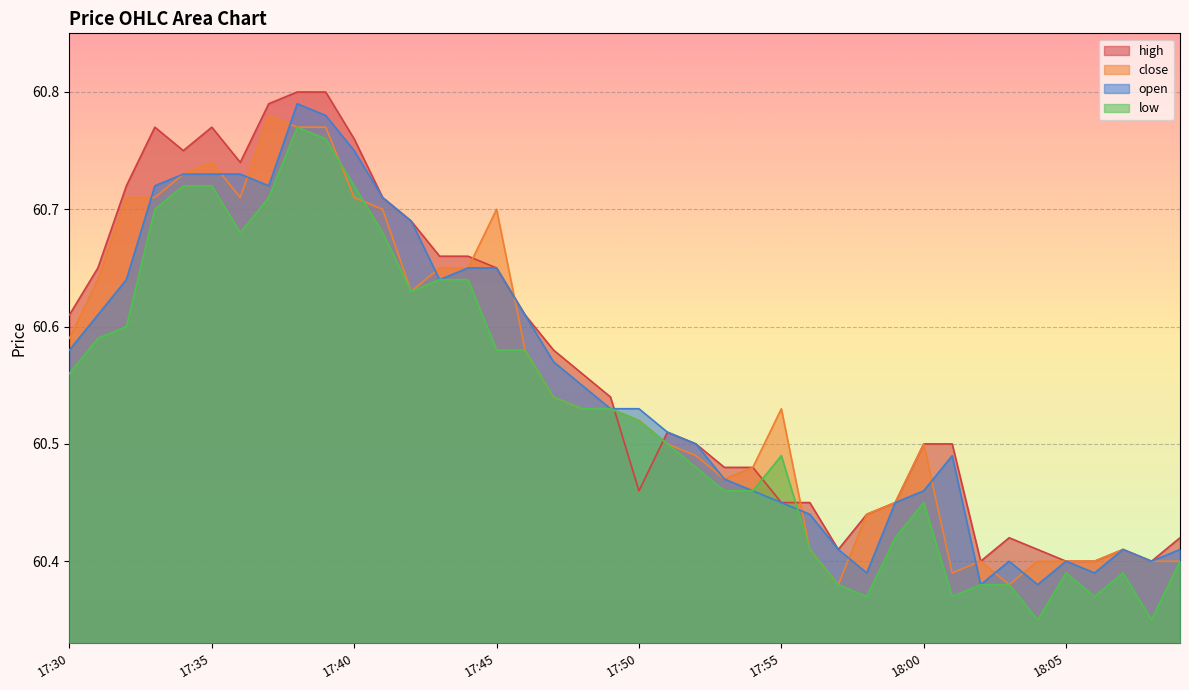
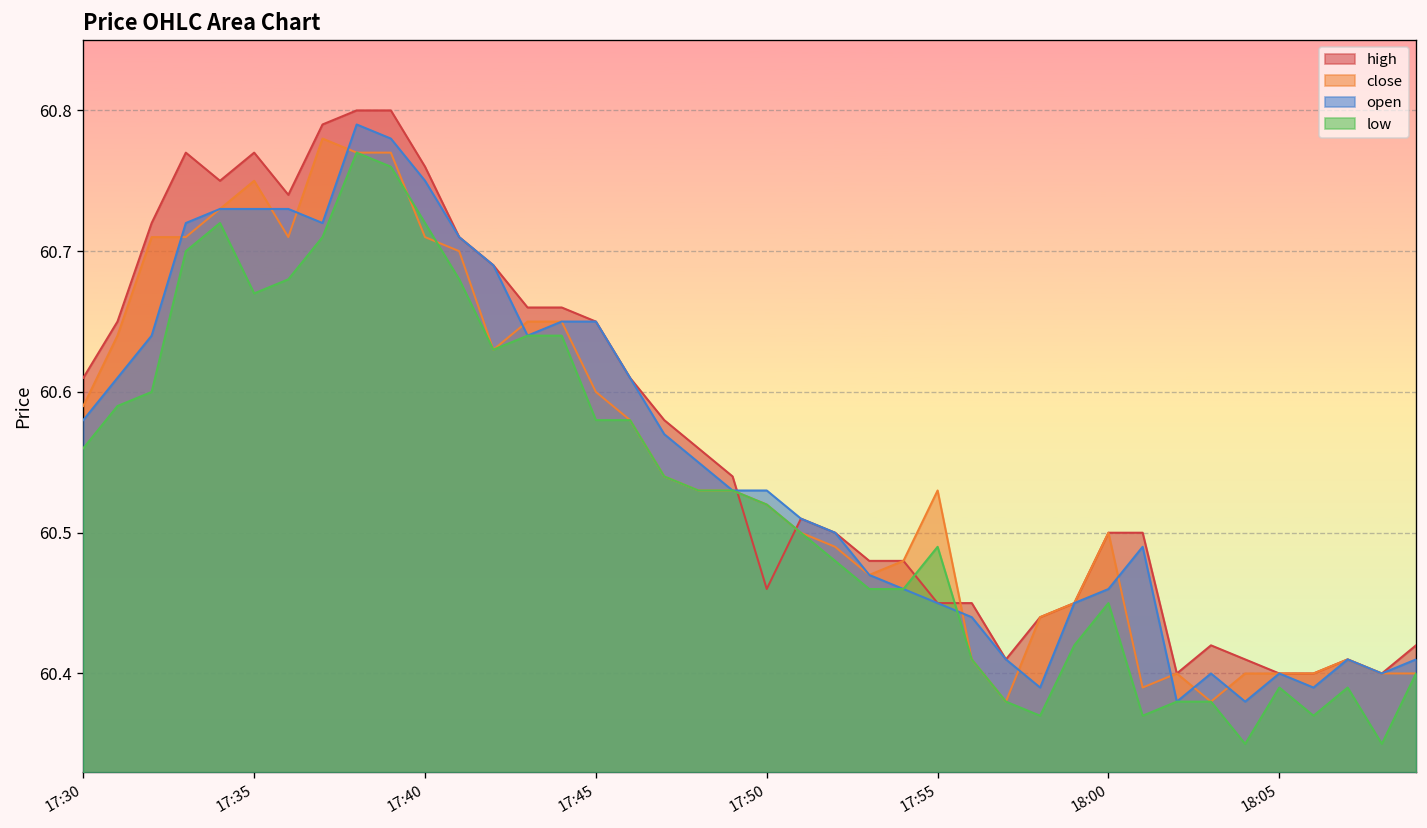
close, 17:35: 60.74 -> 60.75
low, 17:35: 60.72 -> 60.67
close, 17:45: 60.7 -> 60.6
